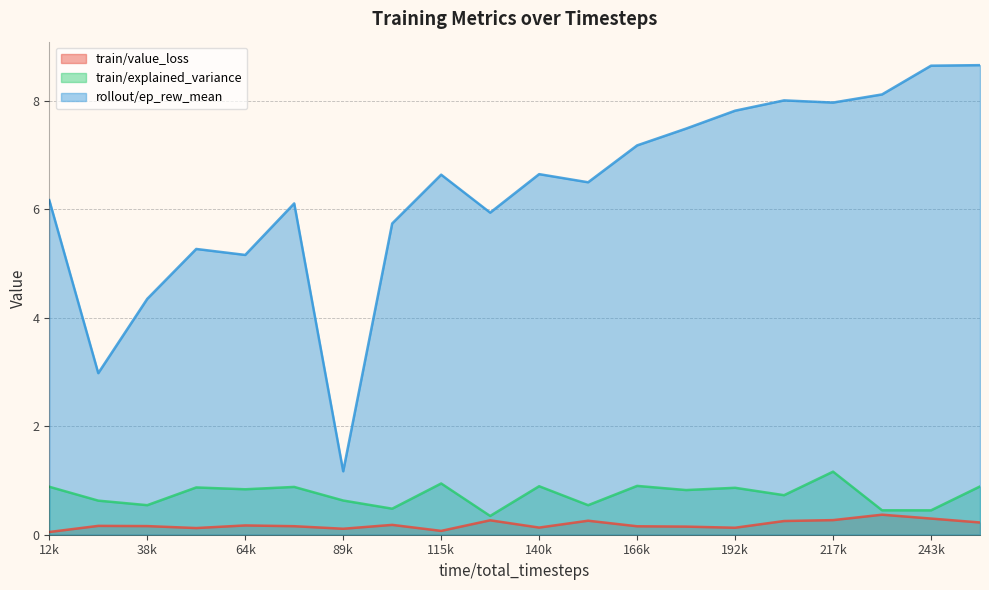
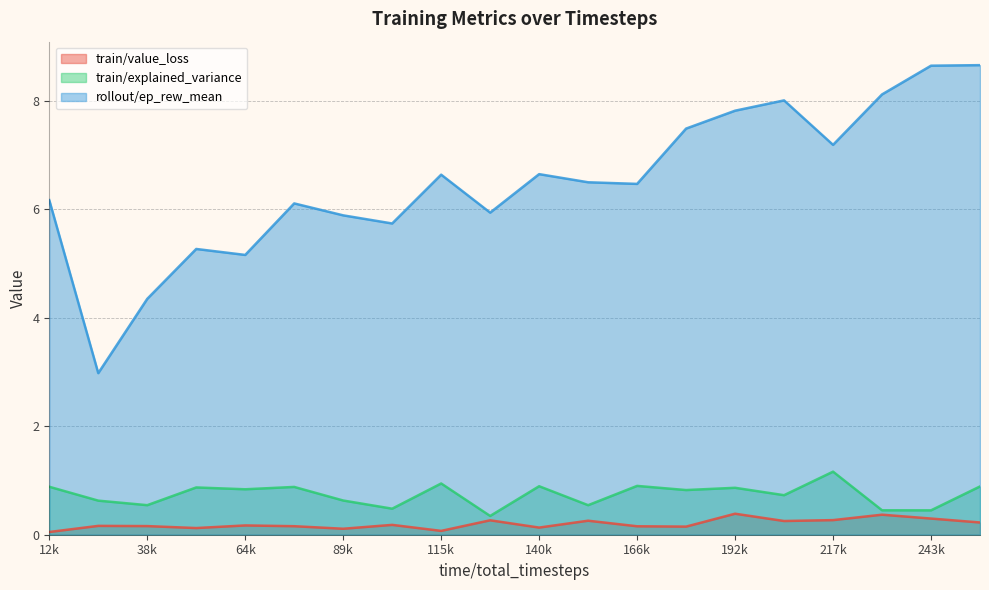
rollout/ep_rew_mean, 89k: 1.2 -> 5.9
rollout/ep_rew_mean, 166k: 7.2 -> 6.5
train/value_loss, 192k: 0.1 -> 0.4
rollout/ep_rew_mean, 217k: 8.0 -> 7.2
